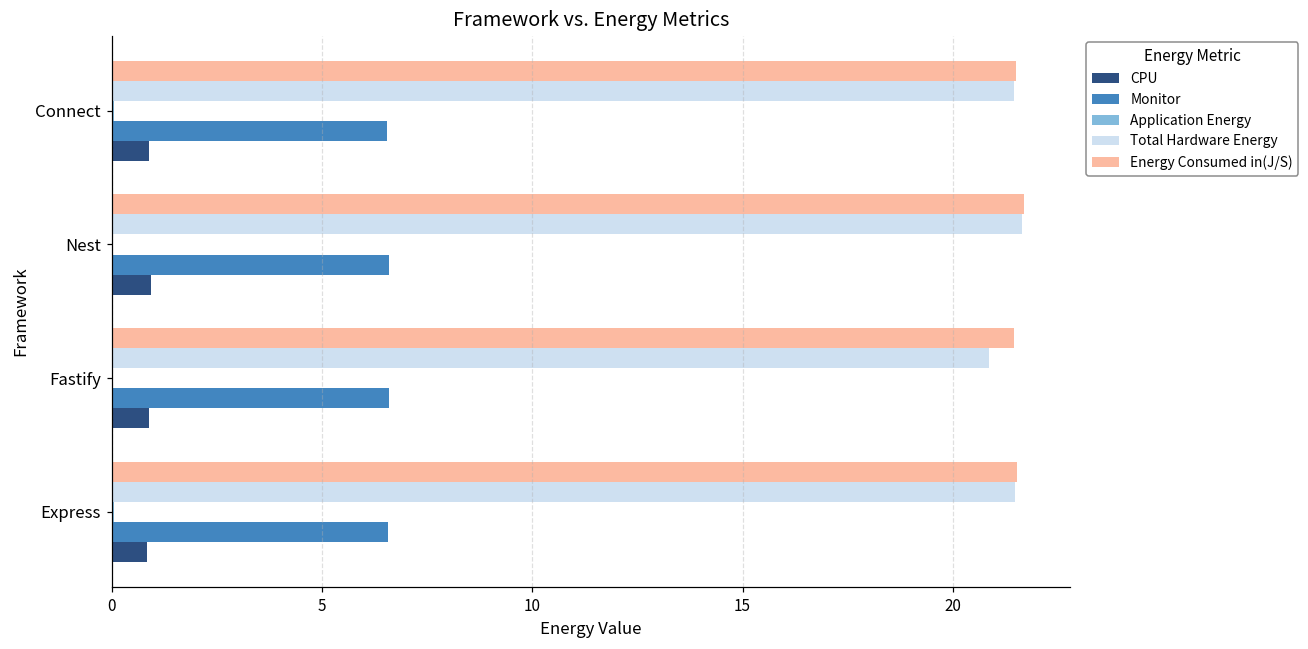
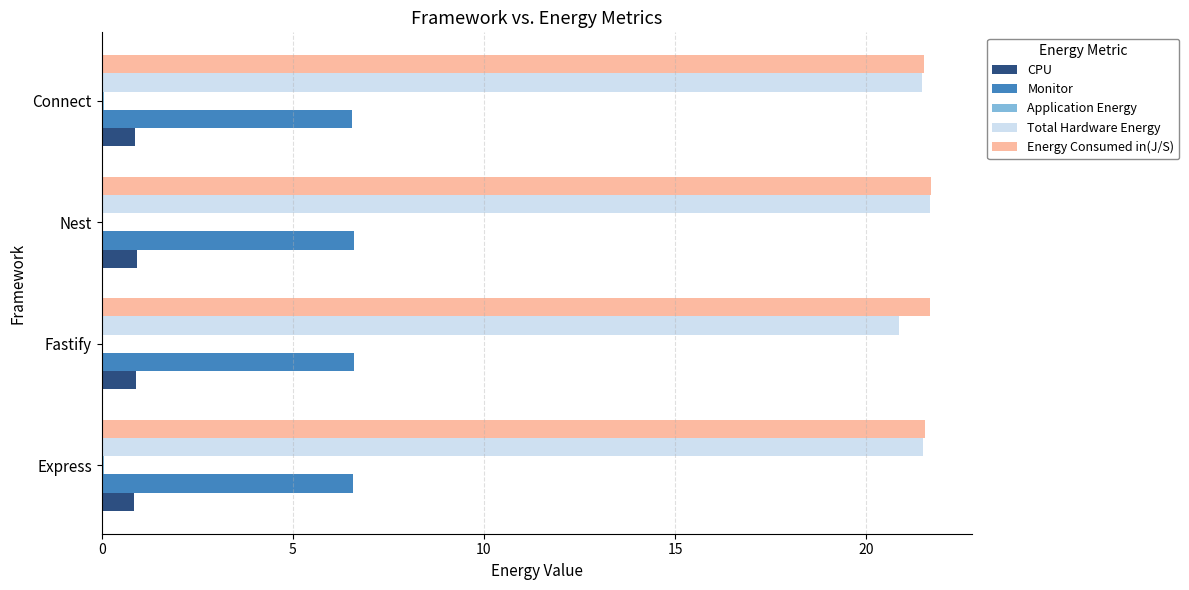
Energy Consumed in(J/S), Fastify: 21.5 -> 21.7
